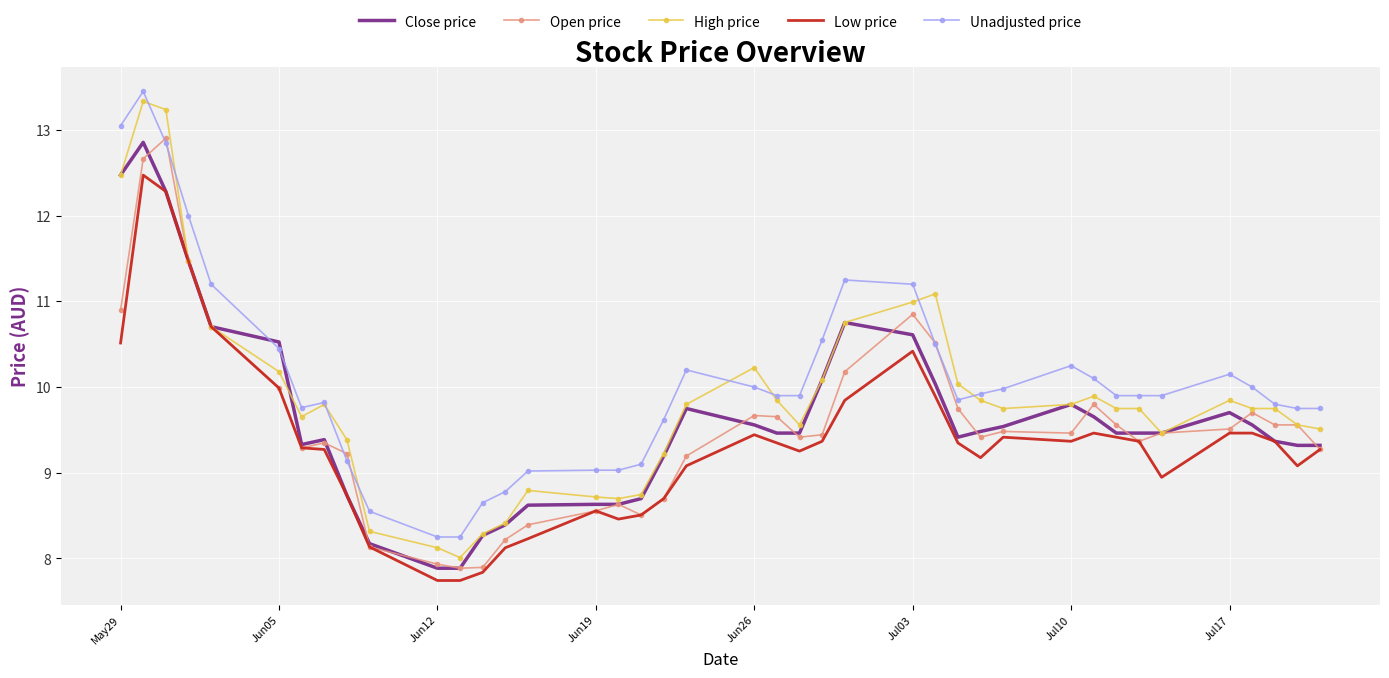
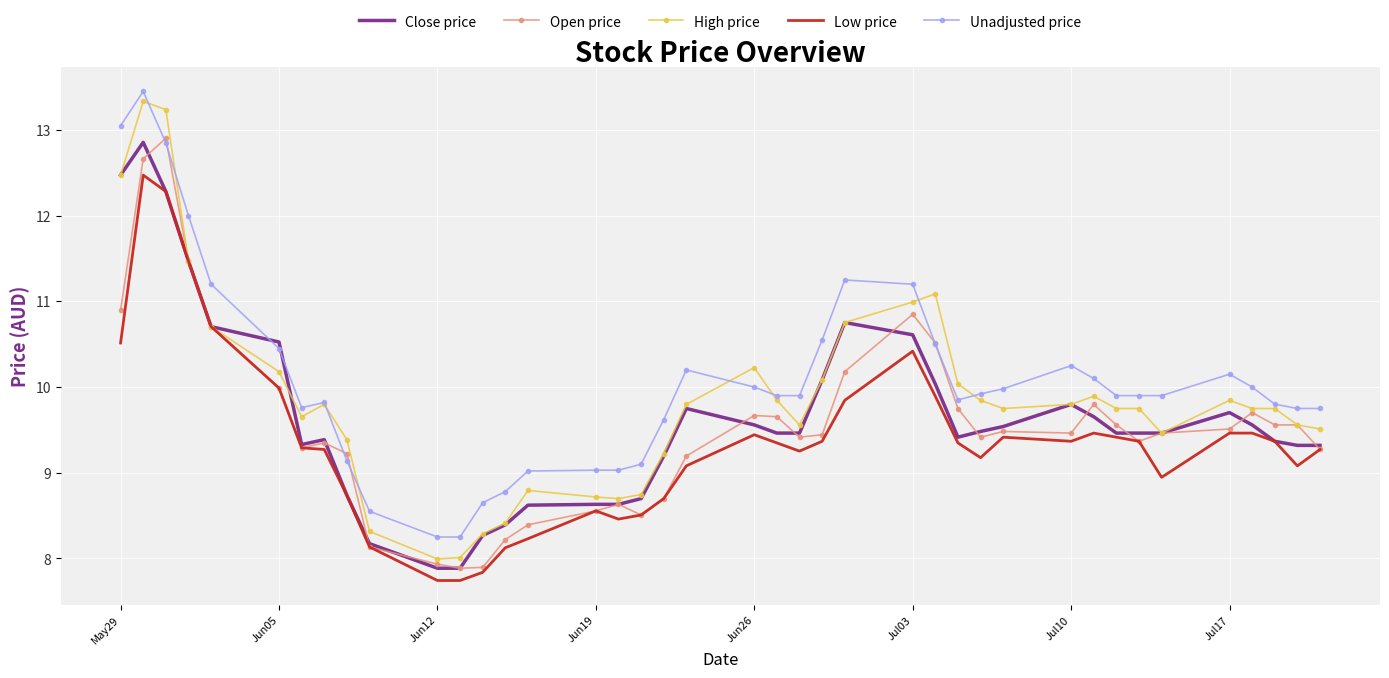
High price, Jun12: 8.1 -> 8.0
